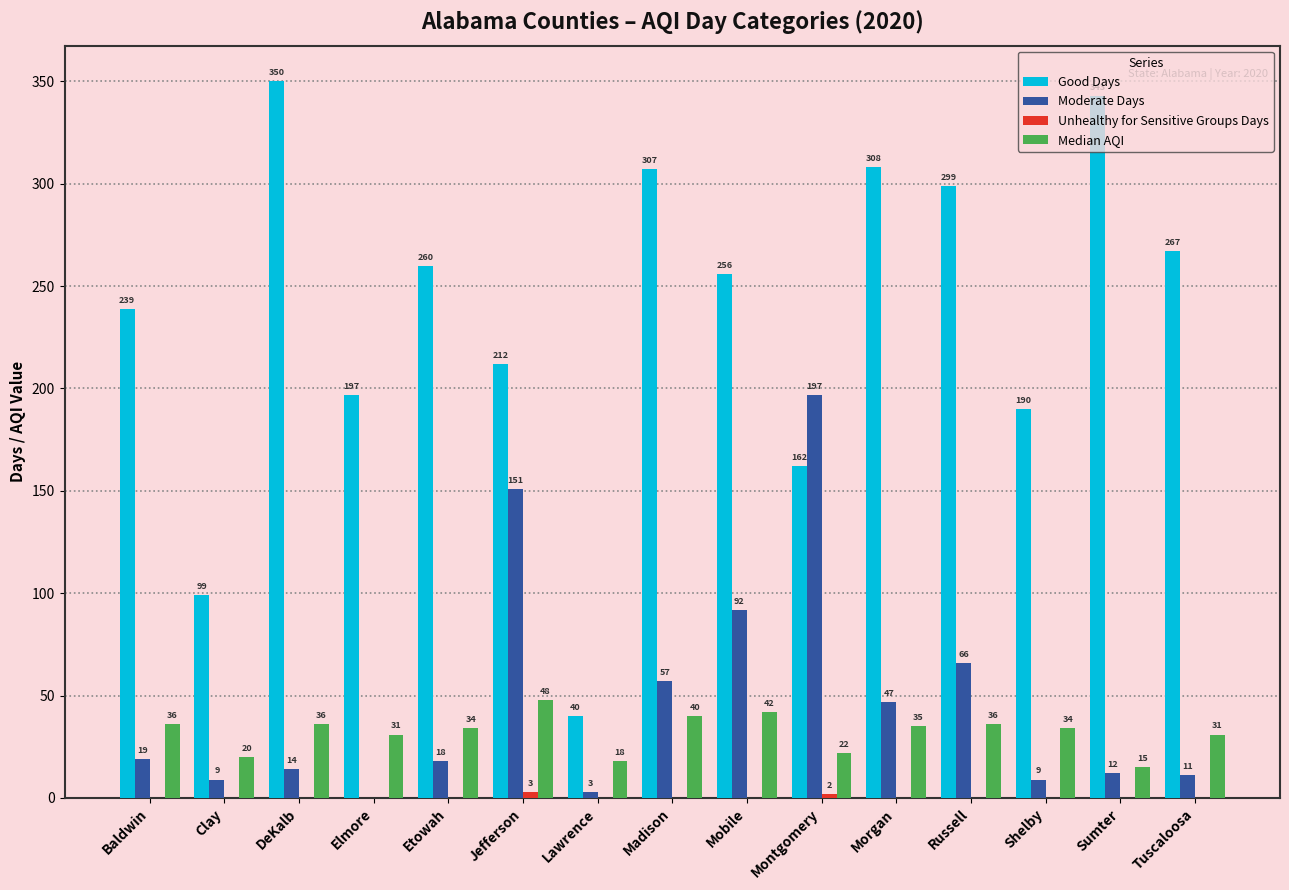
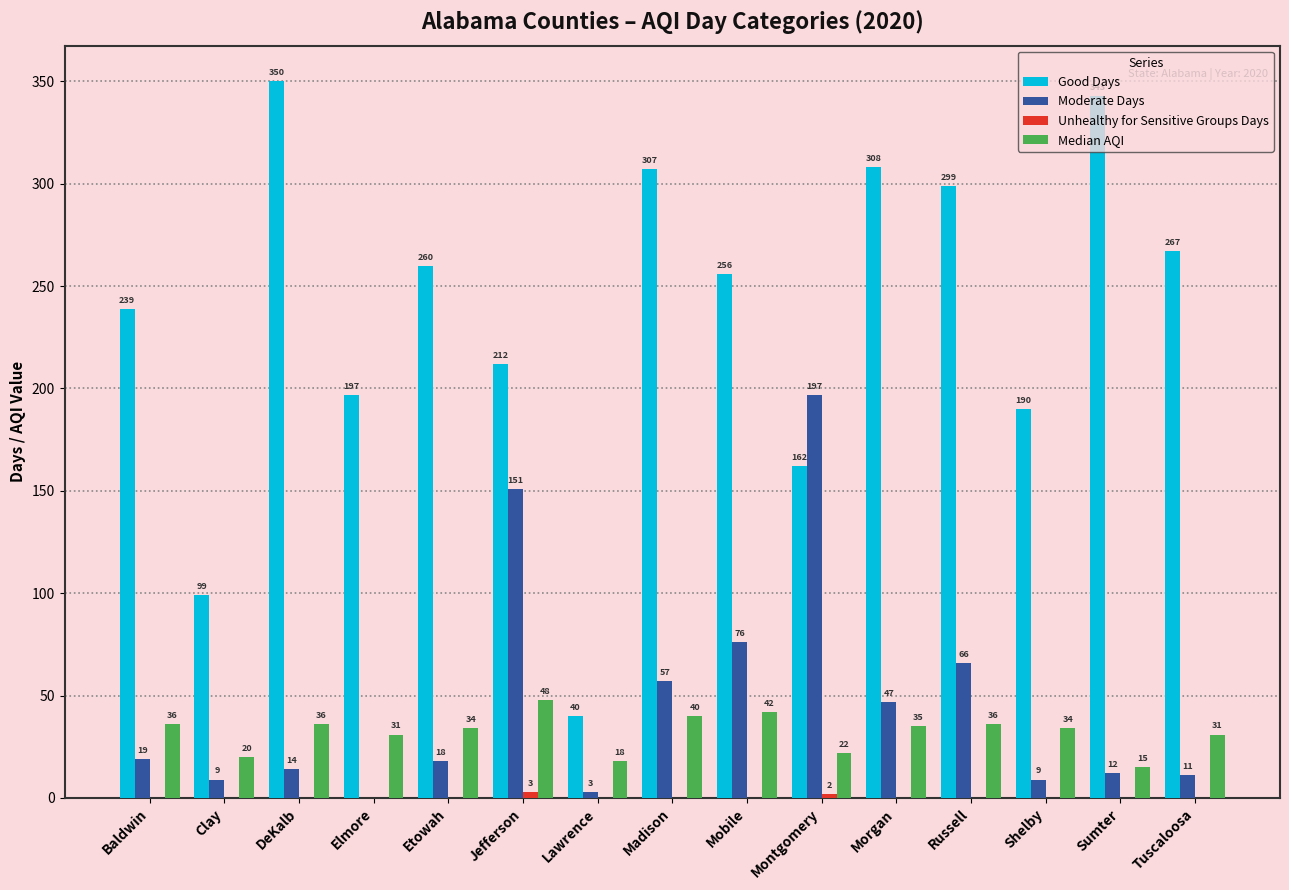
Moderate Days, Mobile: 92 -> 76
